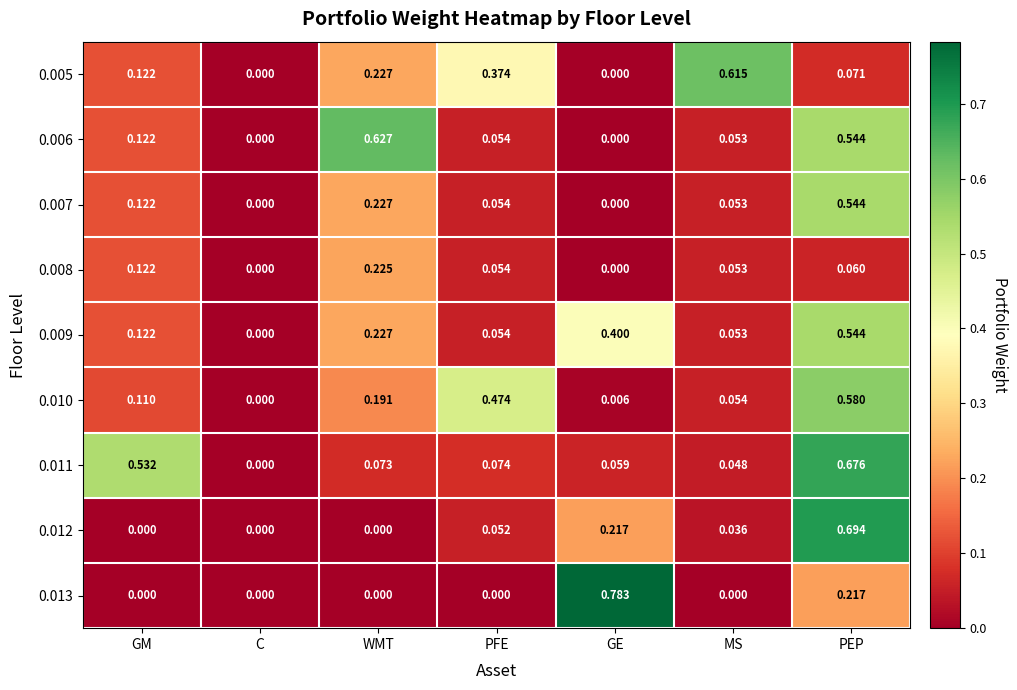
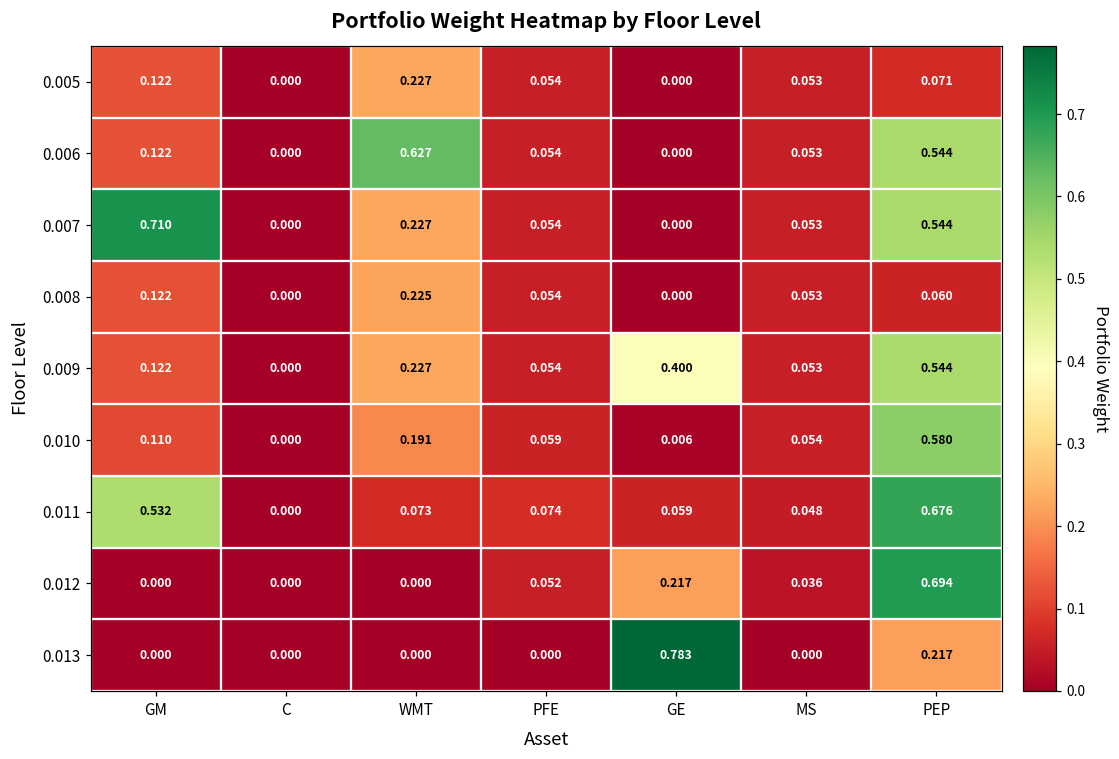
0.005, PFE: 0.374 -> 0.054
0.005, MS: 0.615 -> 0.053
0.007, GM: 0.122 -> 0.710
0.010, PFE: 0.474 -> 0.059
